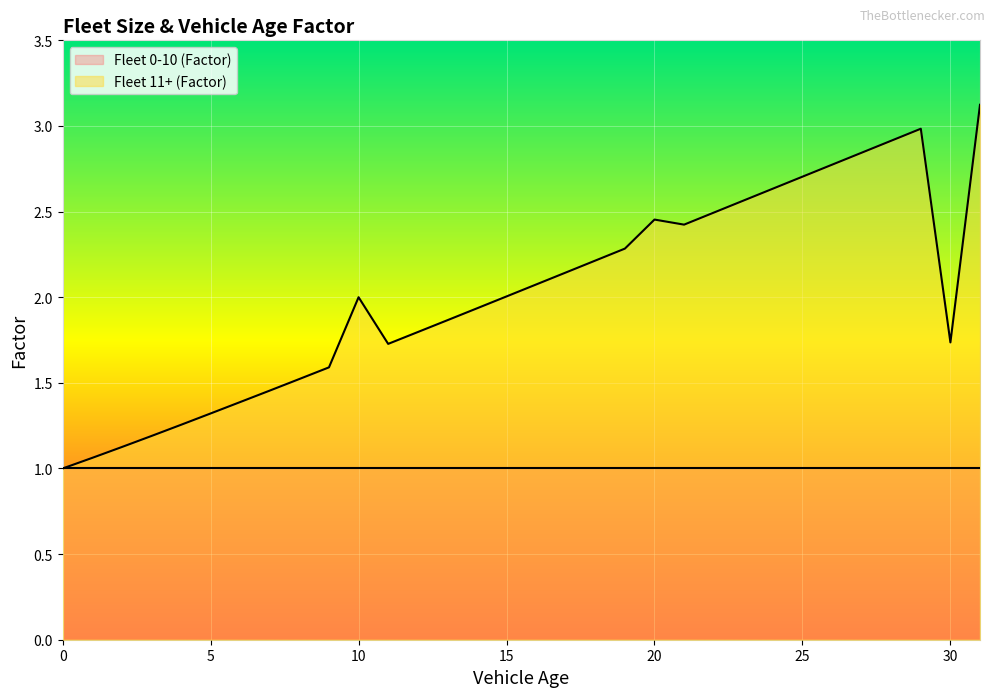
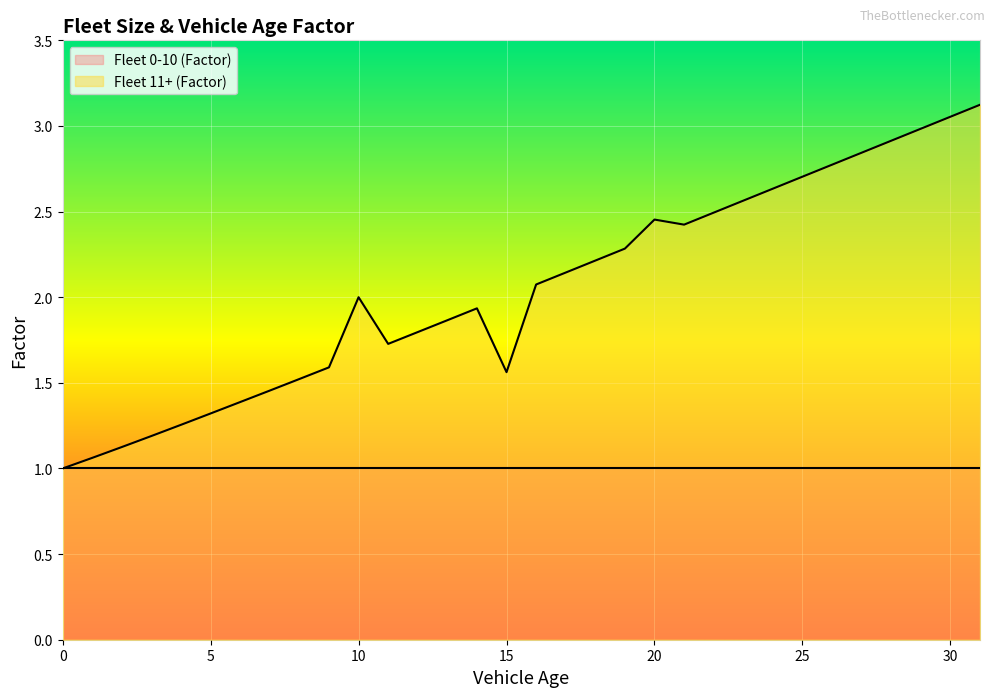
Fleet 11+ (Factor), 15: 2.00 -> 1.56
Fleet 11+ (Factor), 30: 1.74 -> 3.05
